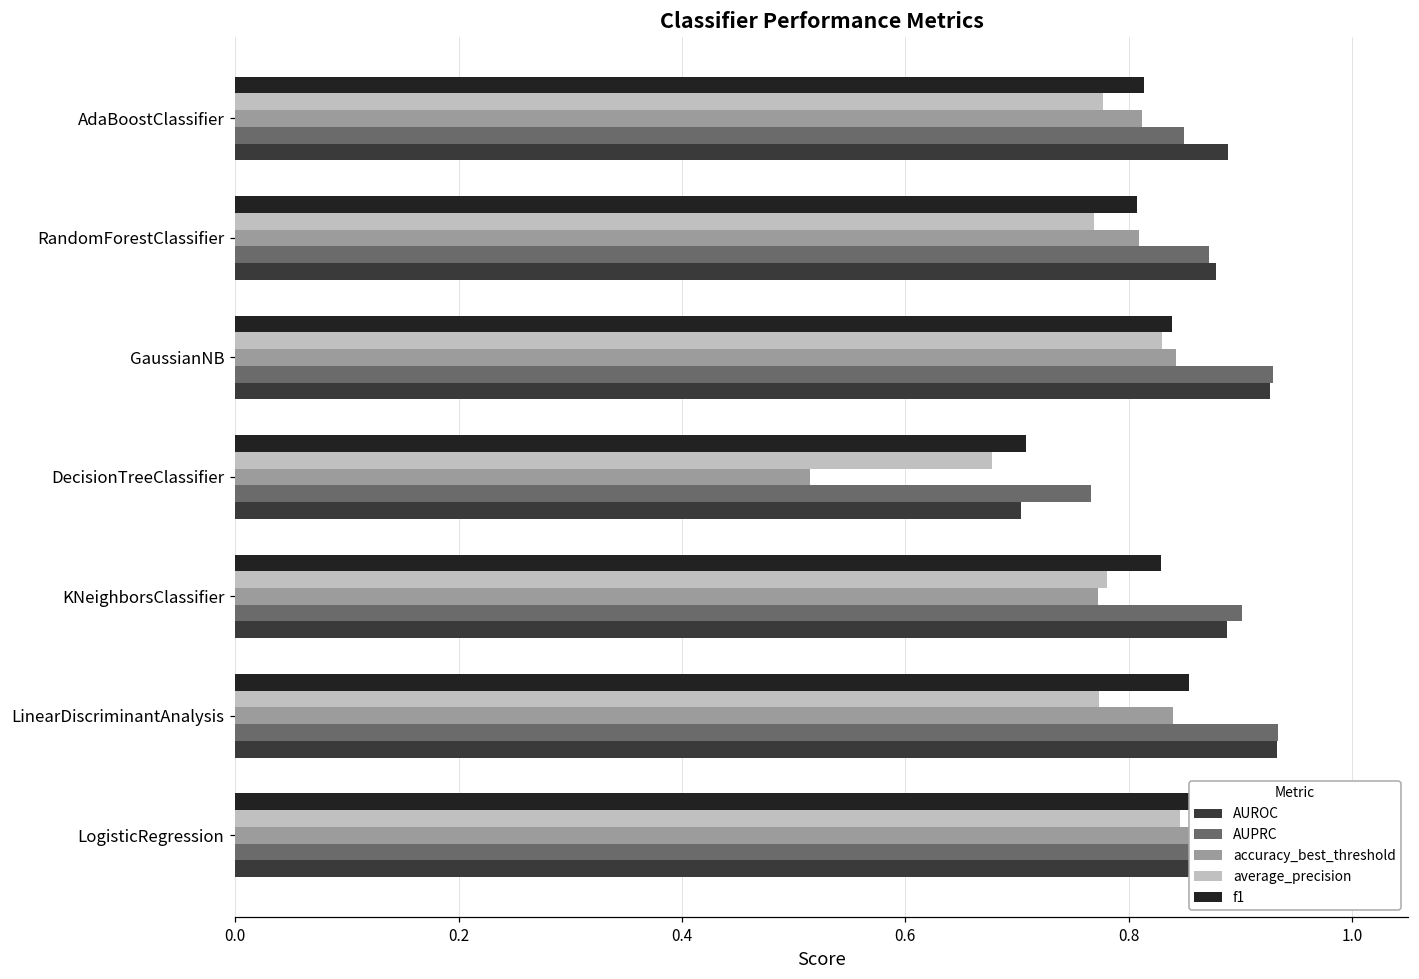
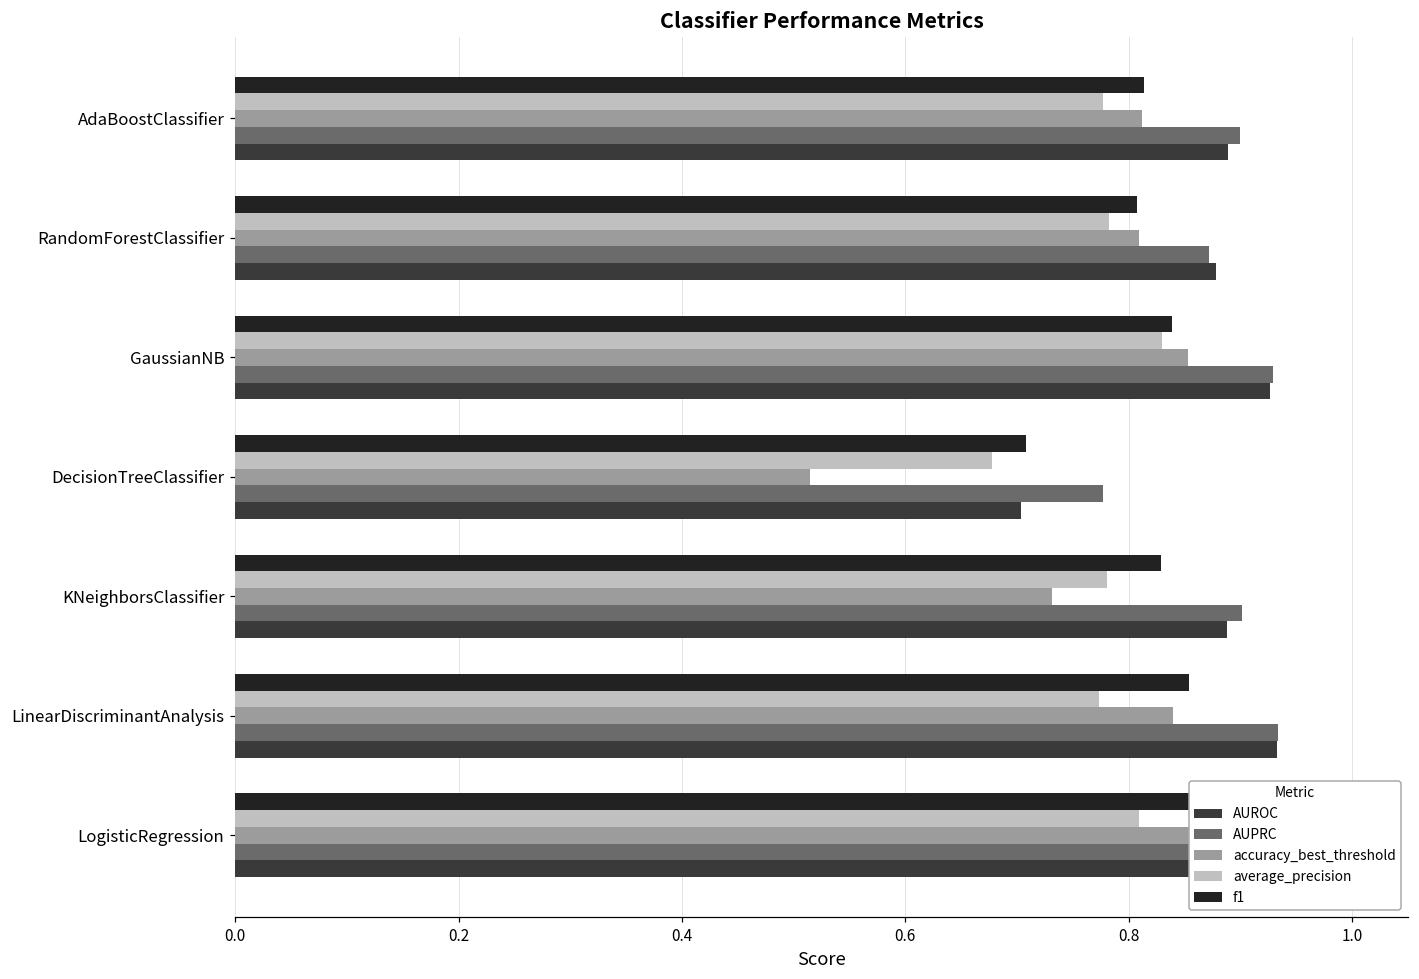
AUPRC, AdaBoostClassifier: 0.850 -> 0.899
average_precision, RandomForestClassifier: 0.769 -> 0.782
accuracy_best_threshold, GaussianNB: 0.842 -> 0.853
AUPRC, DecisionTreeClassifier: 0.766 -> 0.777
accuracy_best_threshold, KNeighborsClassifier: 0.773 -> 0.731
average_precision, LogisticRegression: 0.846 -> 0.809
